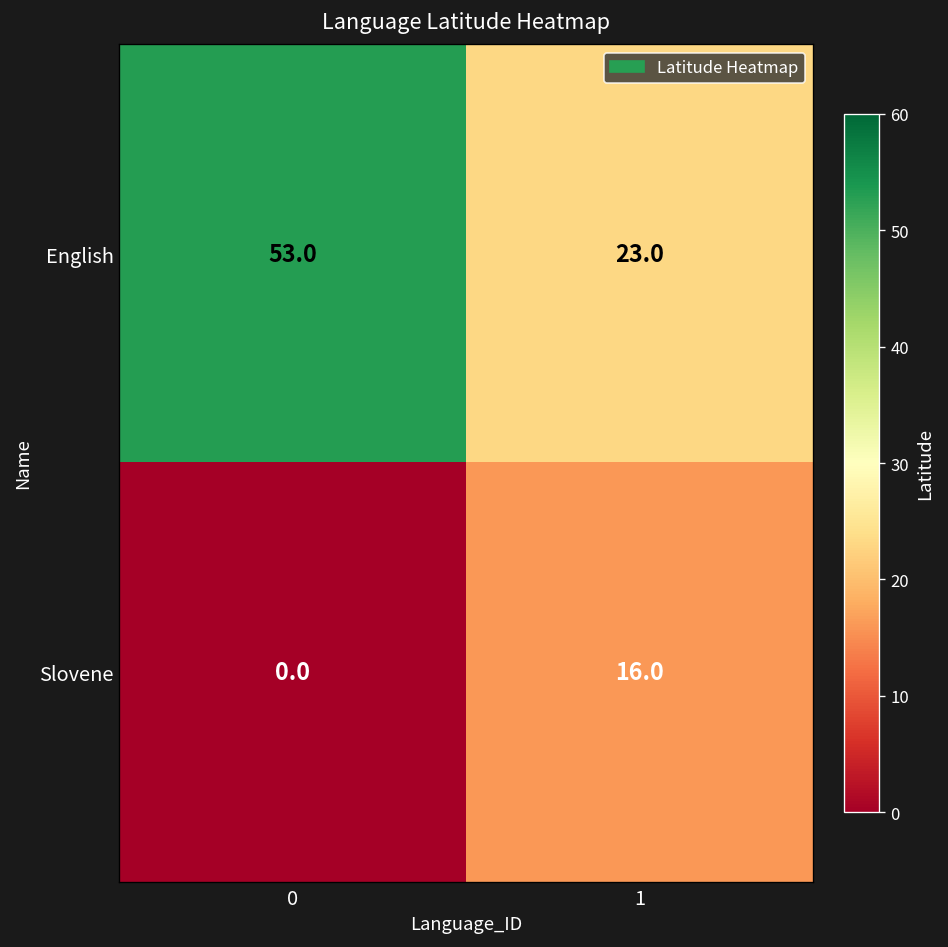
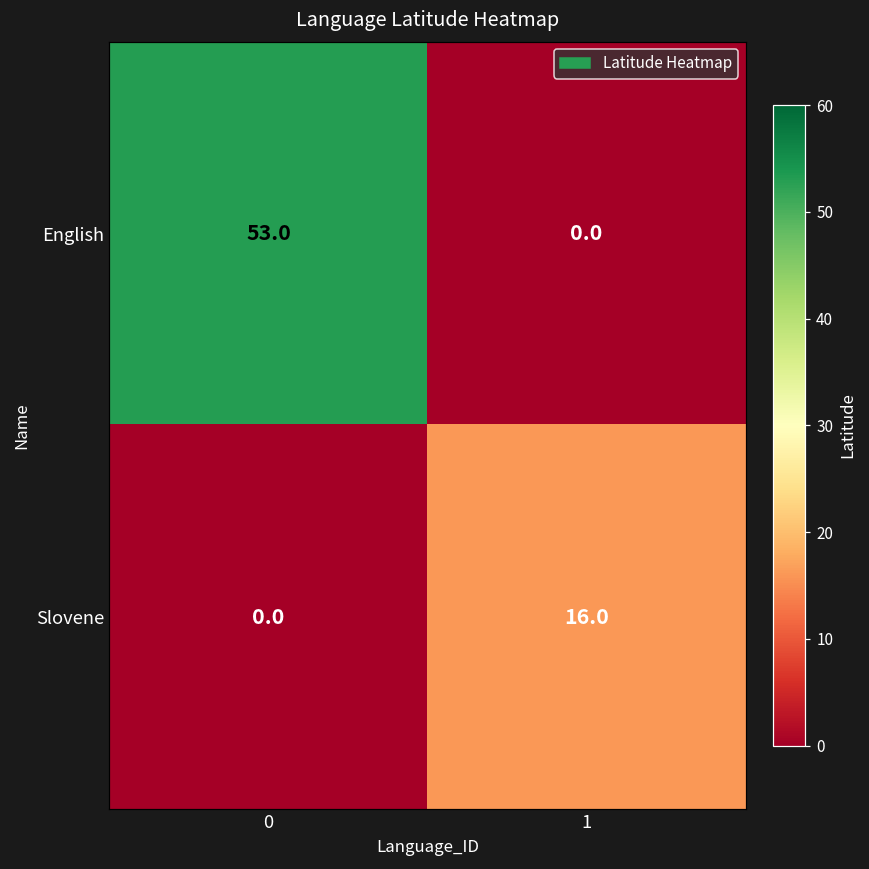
English, 1: 23.0 -> 0.0
